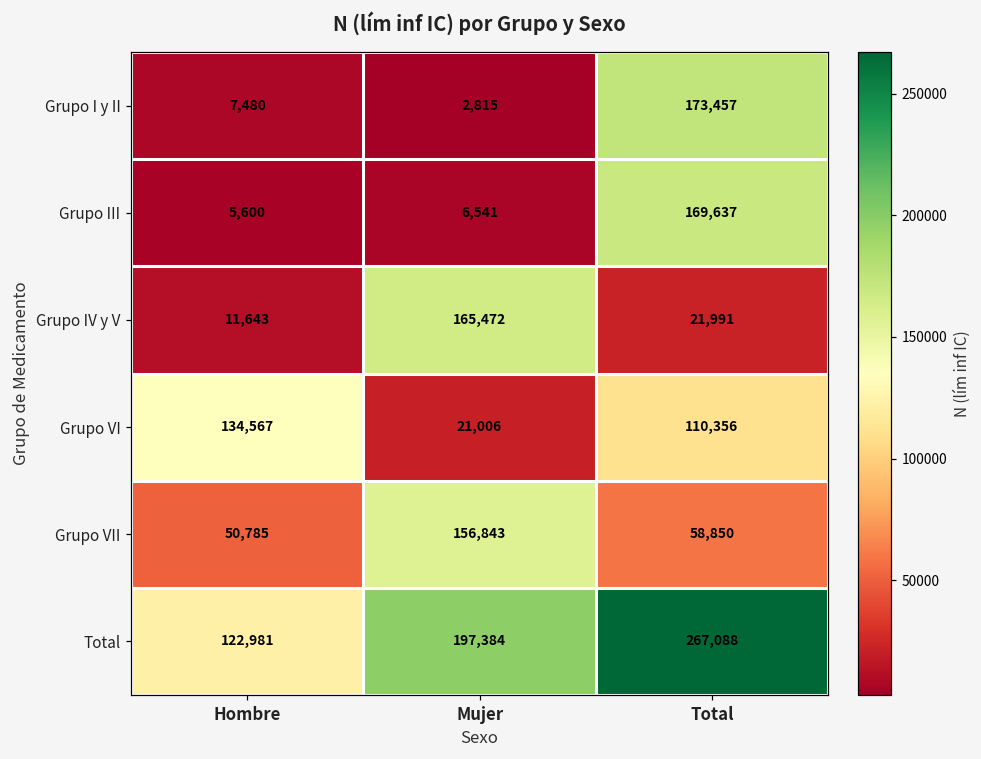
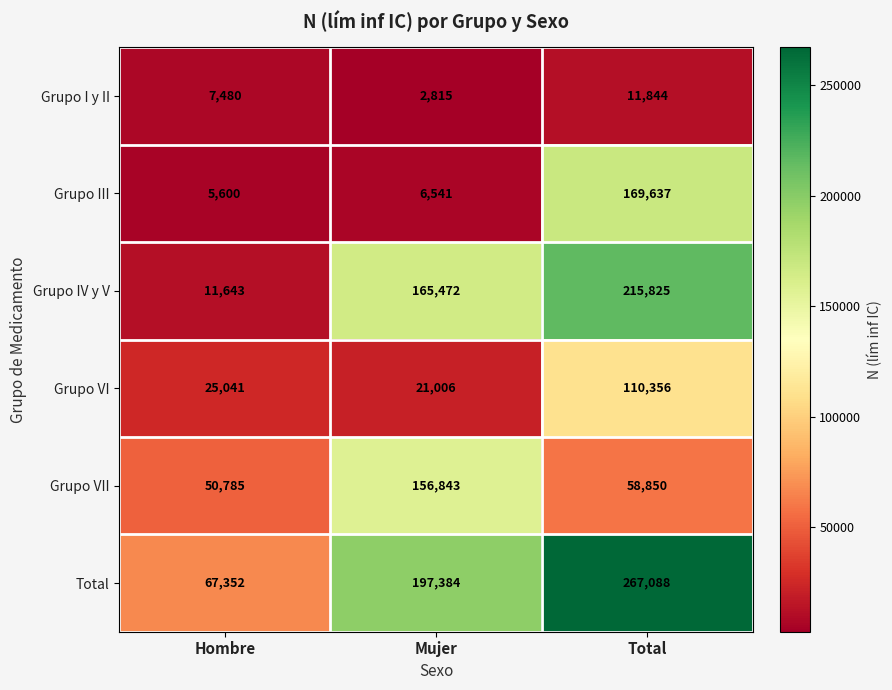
Grupo I y II, Total: 173,457 -> 11,844
Grupo IV y V, Total: 21,991 -> 215,825
Grupo VI, Hombre: 134,567 -> 25,041
Total, Hombre: 122,981 -> 67,352
